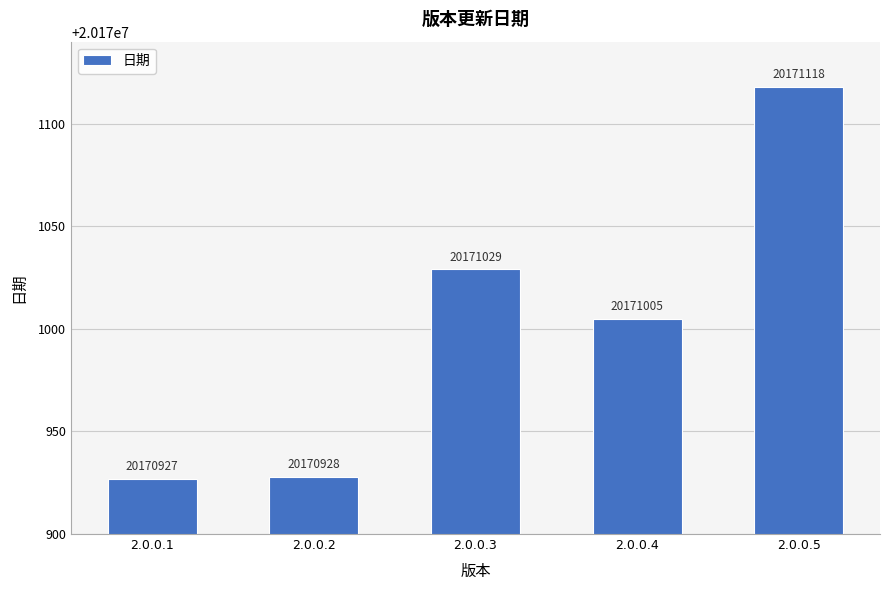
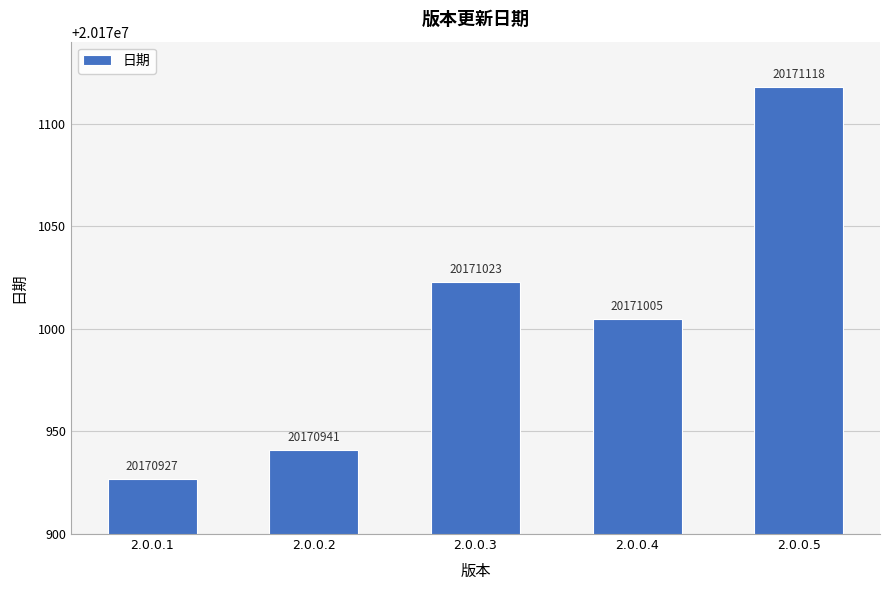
2.0.0.2: 20170928 -> 20170941
2.0.0.3: 20171029 -> 20171023
